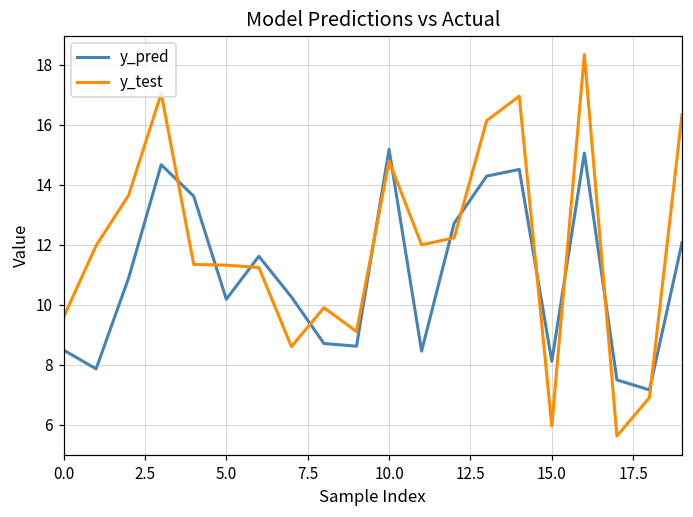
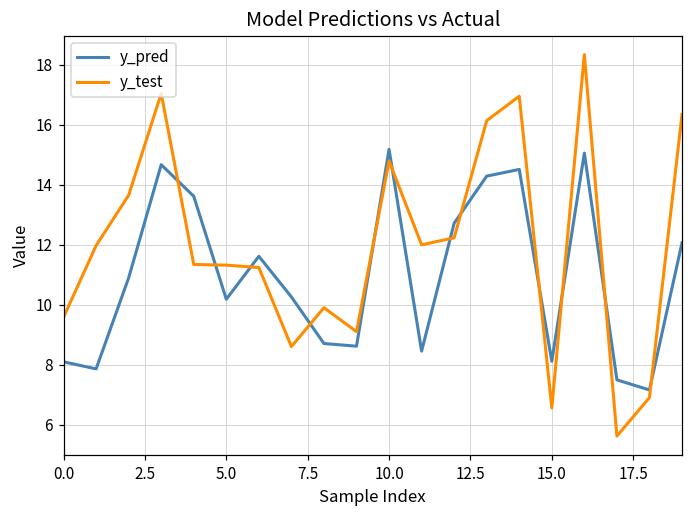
y_pred, 0.0: 8.5 -> 8.1
y_test, 15.0: 6.0 -> 6.6
